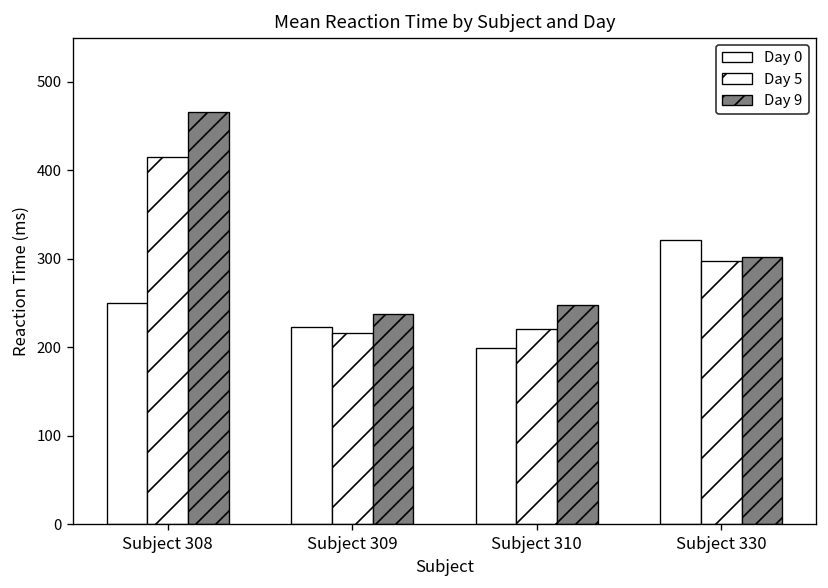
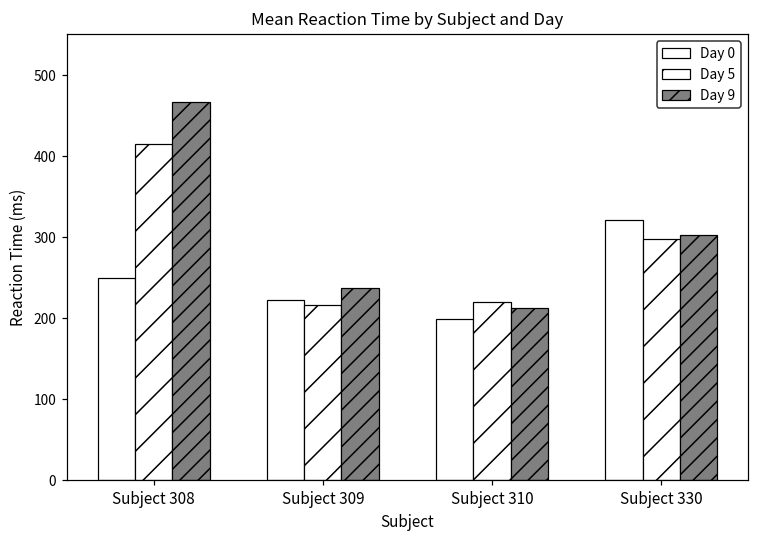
Day 9, Subject 310: 250 -> 210
